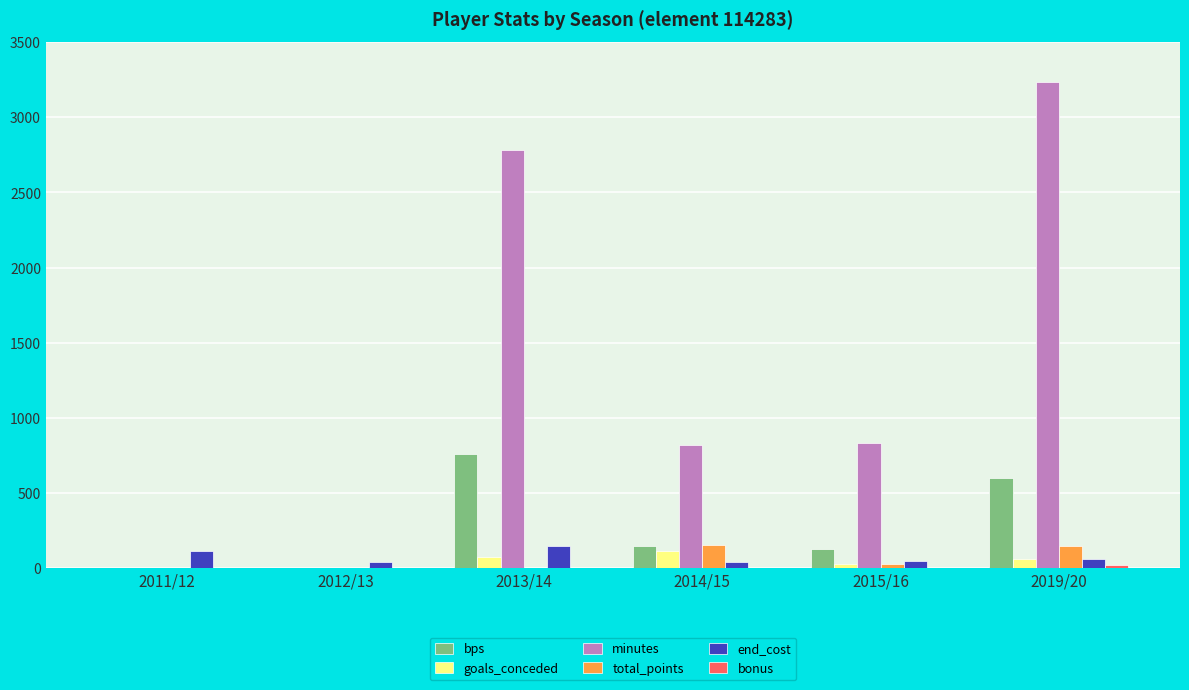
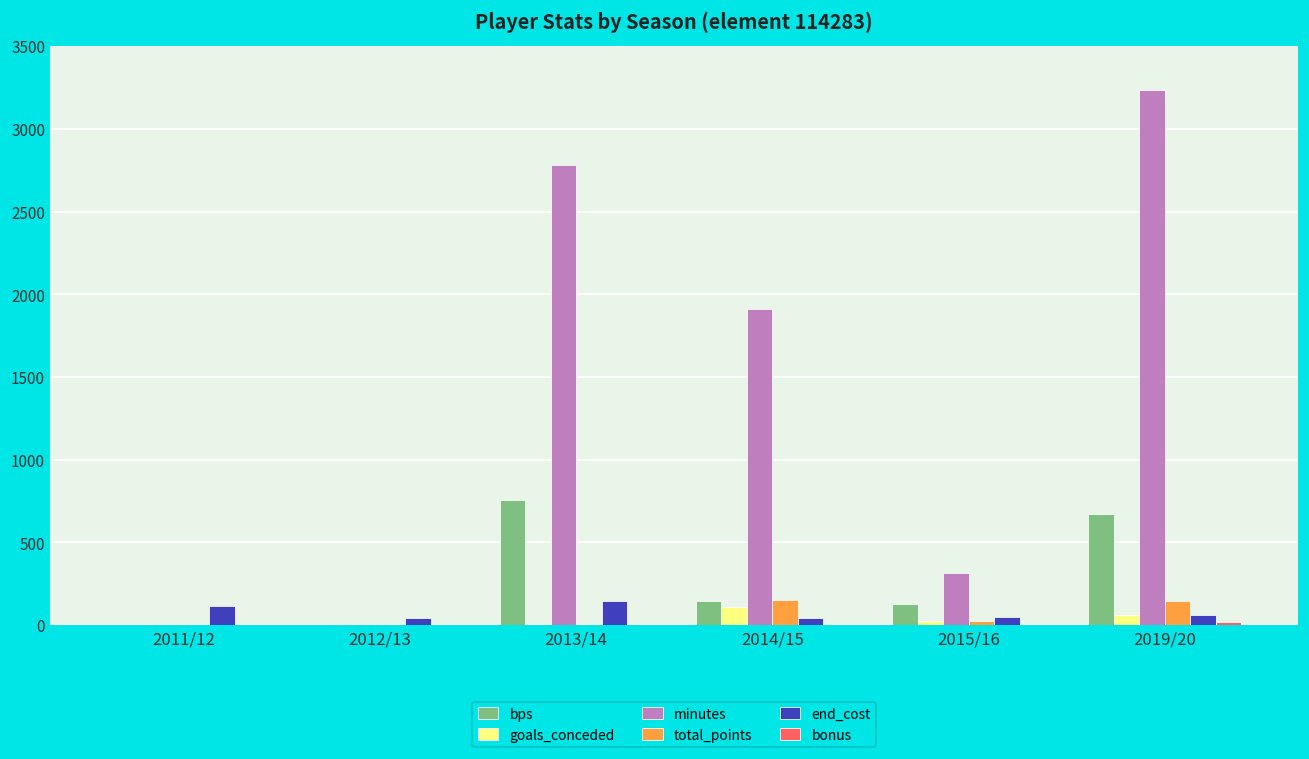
goals_conceded, 2013/14: 80 -> 0
minutes, 2014/15: 820 -> 1910
minutes, 2015/16: 830 -> 320
bps, 2019/20: 600 -> 680
